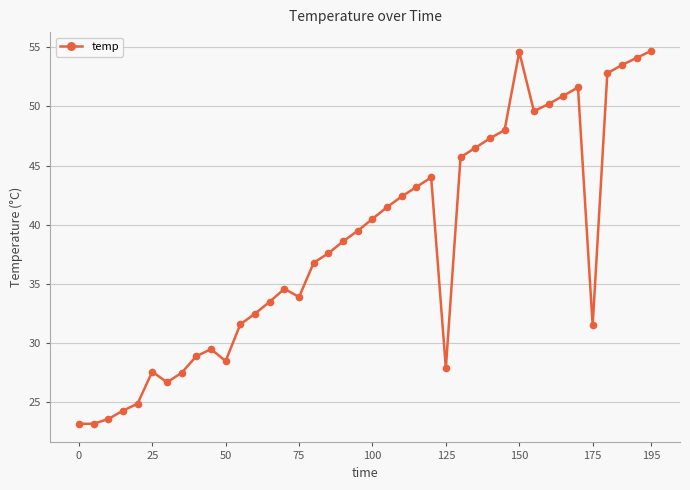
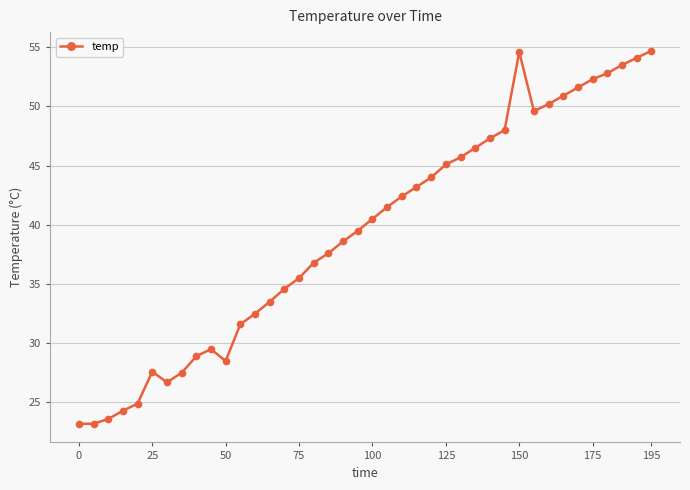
75: 33.9 -> 35.5
125: 27.9 -> 45.1
175: 31.5 -> 52.3
